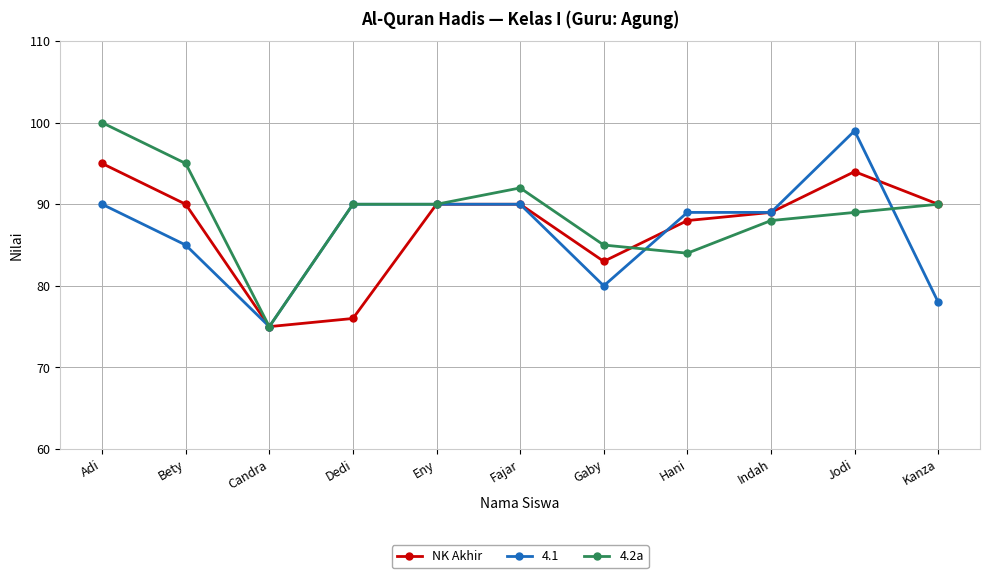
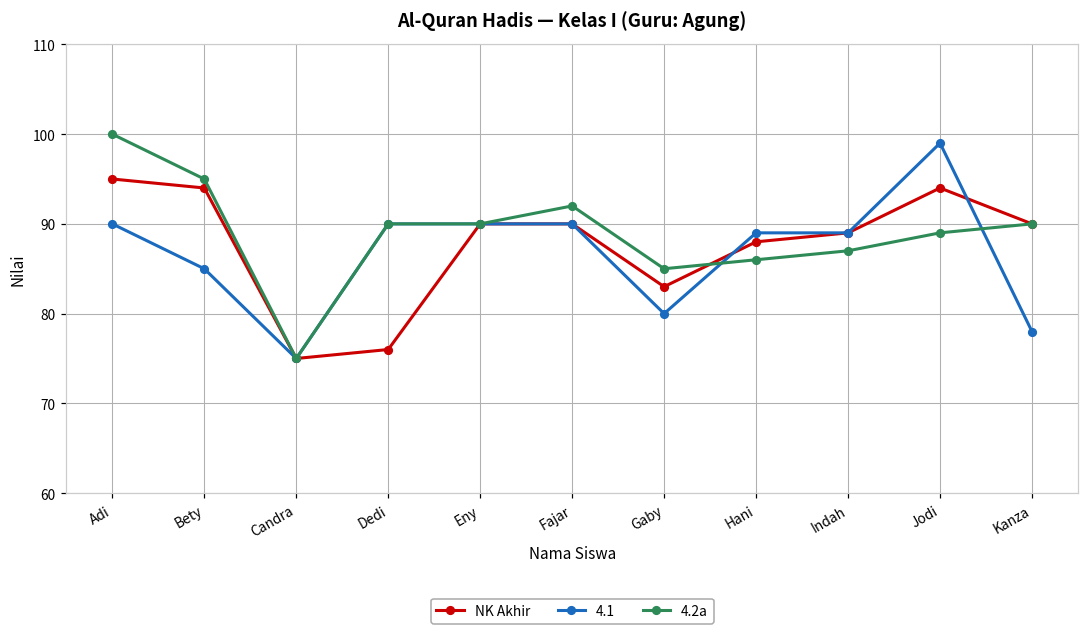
NK Akhir, Bety: 90 -> 94
4.2a, Hani: 84 -> 86
4.2a, Indah: 88 -> 87
